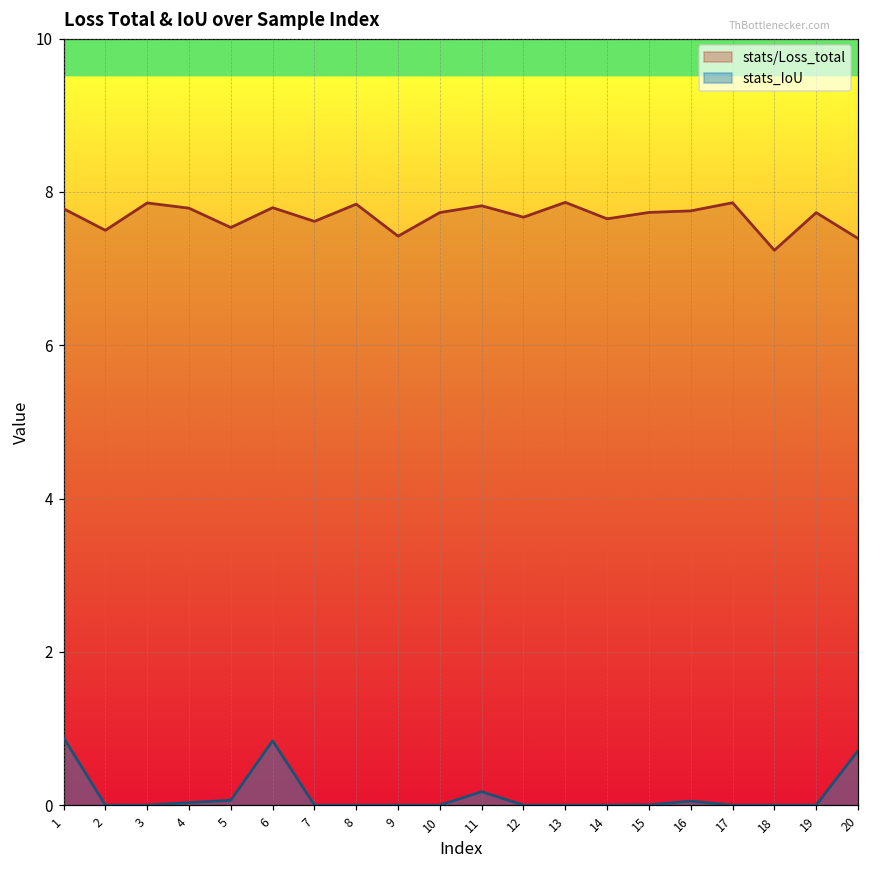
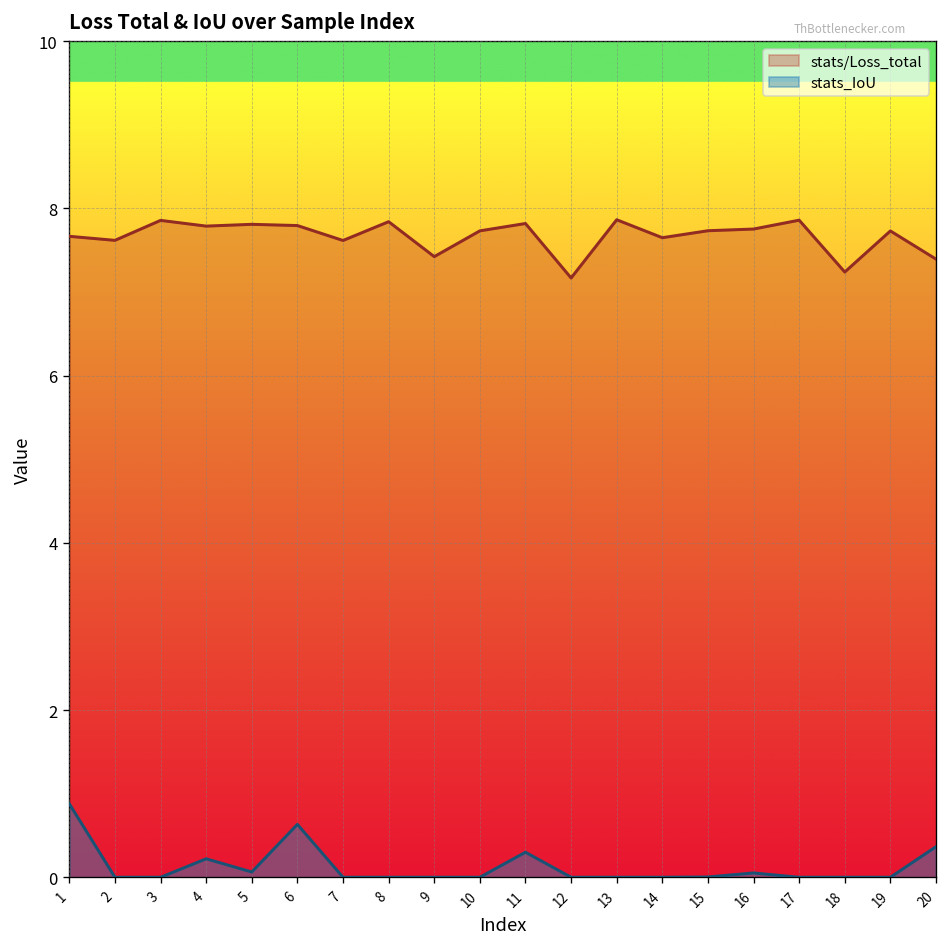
stats/Loss_total, 1: 7.8 -> 7.7
stats/Loss_total, 2: 7.5 -> 7.6
stats_IoU, 4: 0.0 -> 0.2
stats/Loss_total, 5: 7.5 -> 7.8
stats_IoU, 6: 0.8 -> 0.6
stats_IoU, 11: 0.2 -> 0.3
stats/Loss_total, 12: 7.7 -> 7.2
stats_IoU, 20: 0.7 -> 0.4
